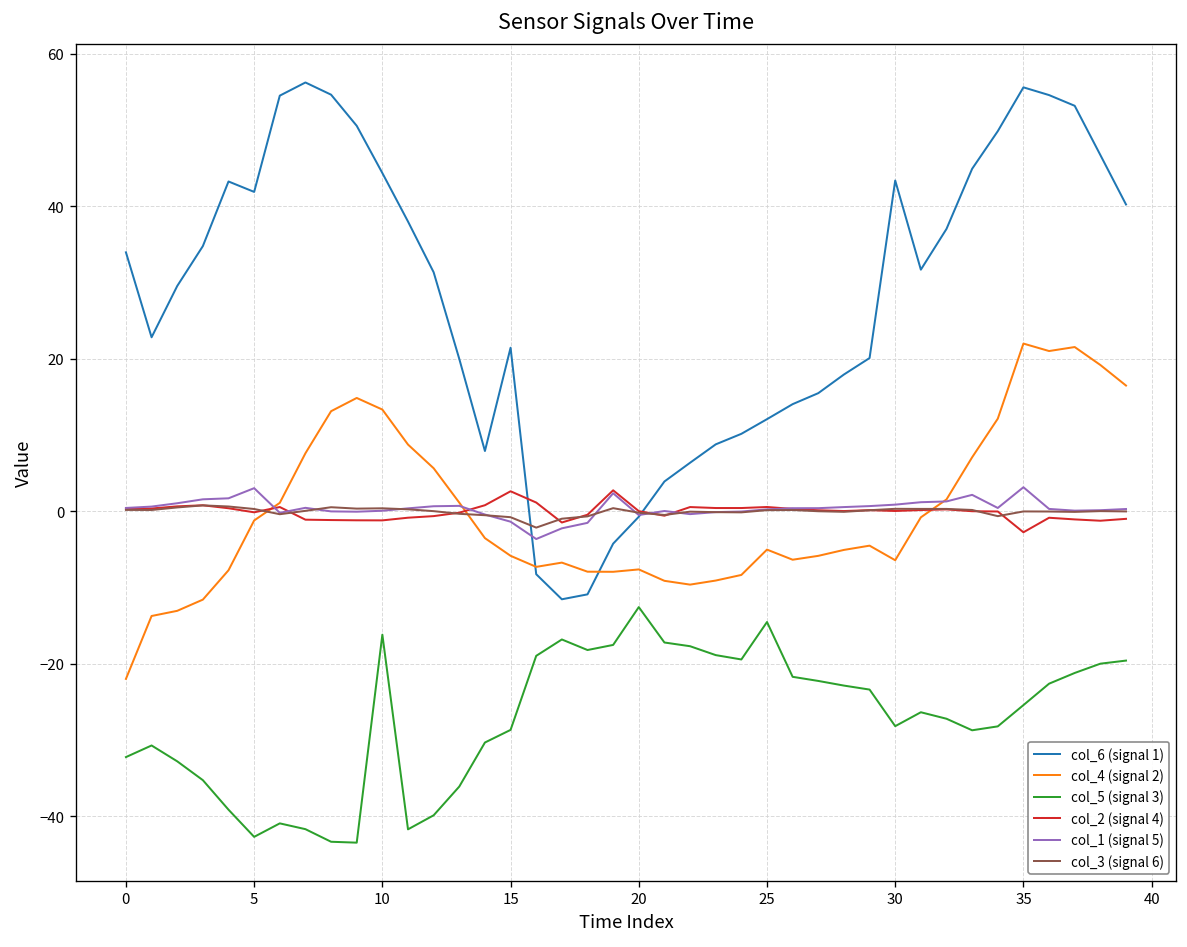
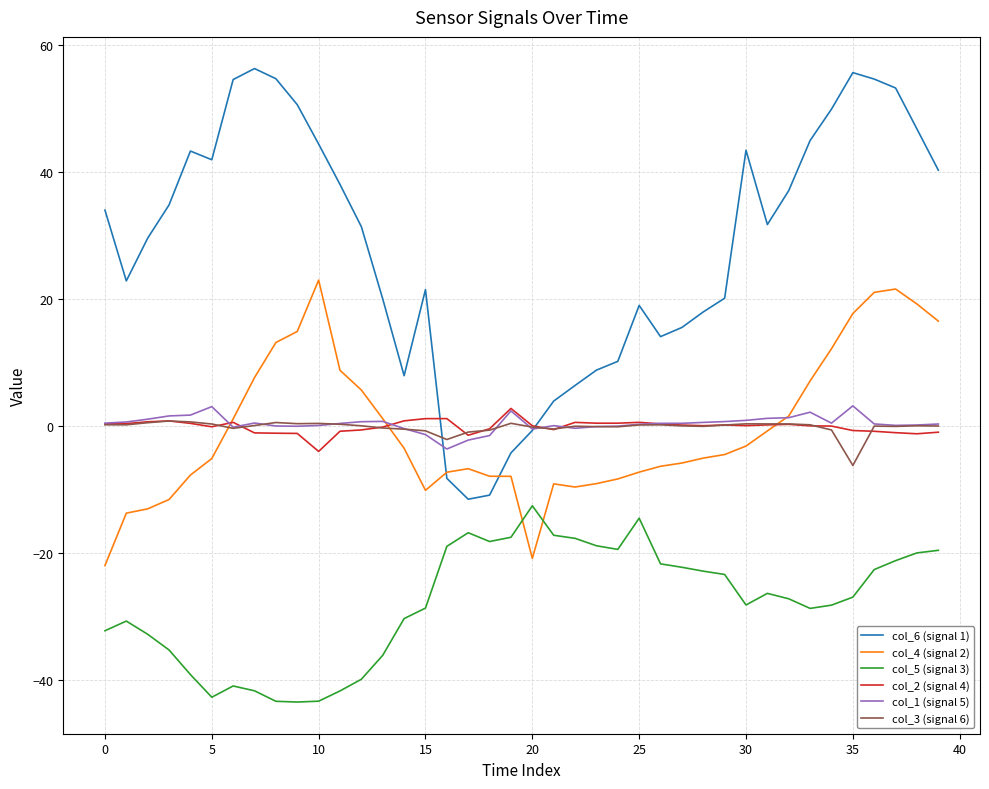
col_4 (signal 2), 5: -1 -> -5
col_4 (signal 2), 10: 13 -> 23
col_5 (signal 3), 10: -16 -> -43
col_2 (signal 4), 10: -1 -> -4
col_4 (signal 2), 15: -6 -> -10
col_2 (signal 4), 15: 3 -> 1
col_4 (signal 2), 20: -8 -> -21
col_6 (signal 1), 25: 12 -> 19
col_4 (signal 2), 25: -5 -> -7
col_4 (signal 2), 30: -6 -> -3
col_4 (signal 2), 35: 22 -> 18
col_5 (signal 3), 35: -25 -> -27
col_2 (signal 4), 35: -3 -> -1
col_3 (signal 6), 35: 0 -> -6
